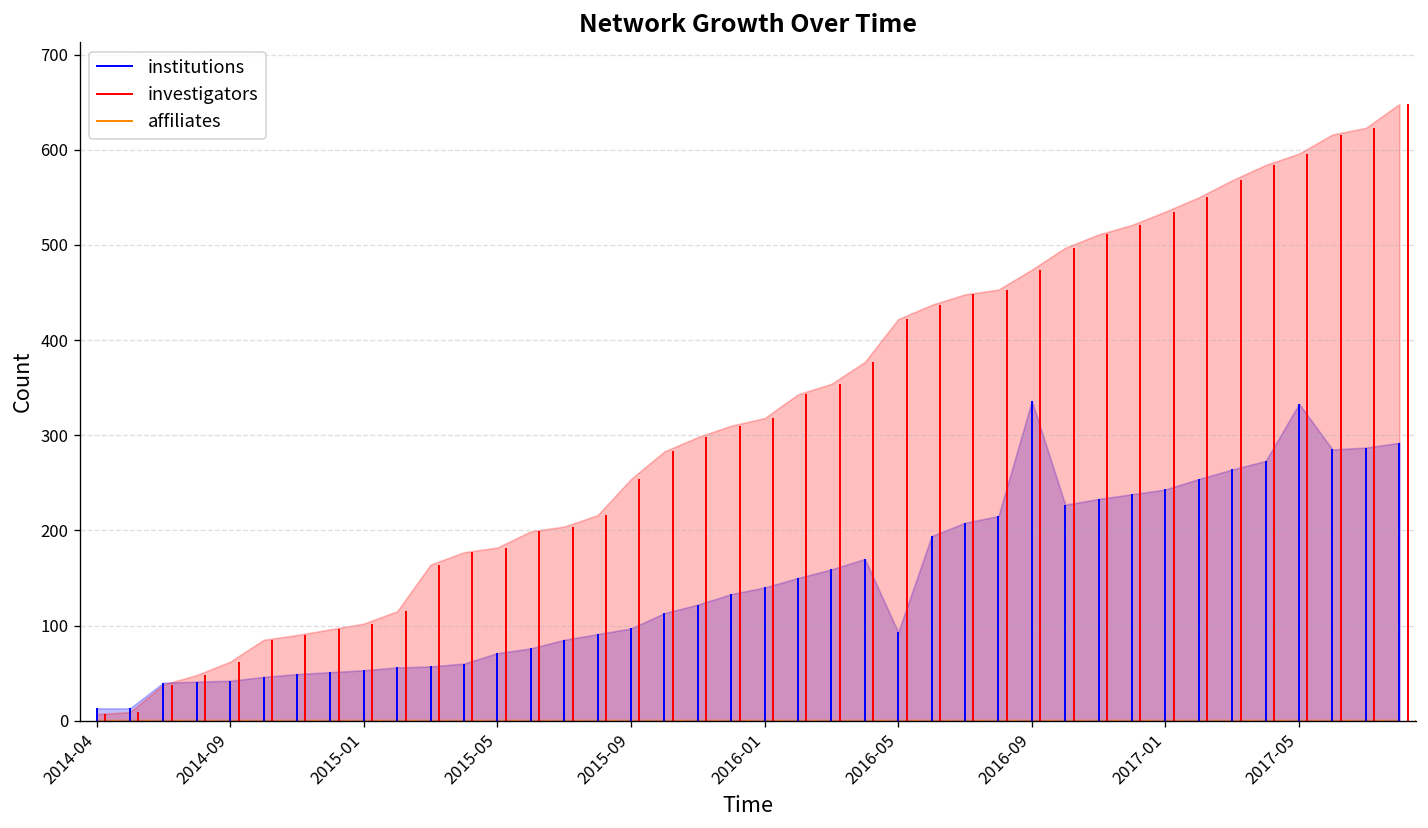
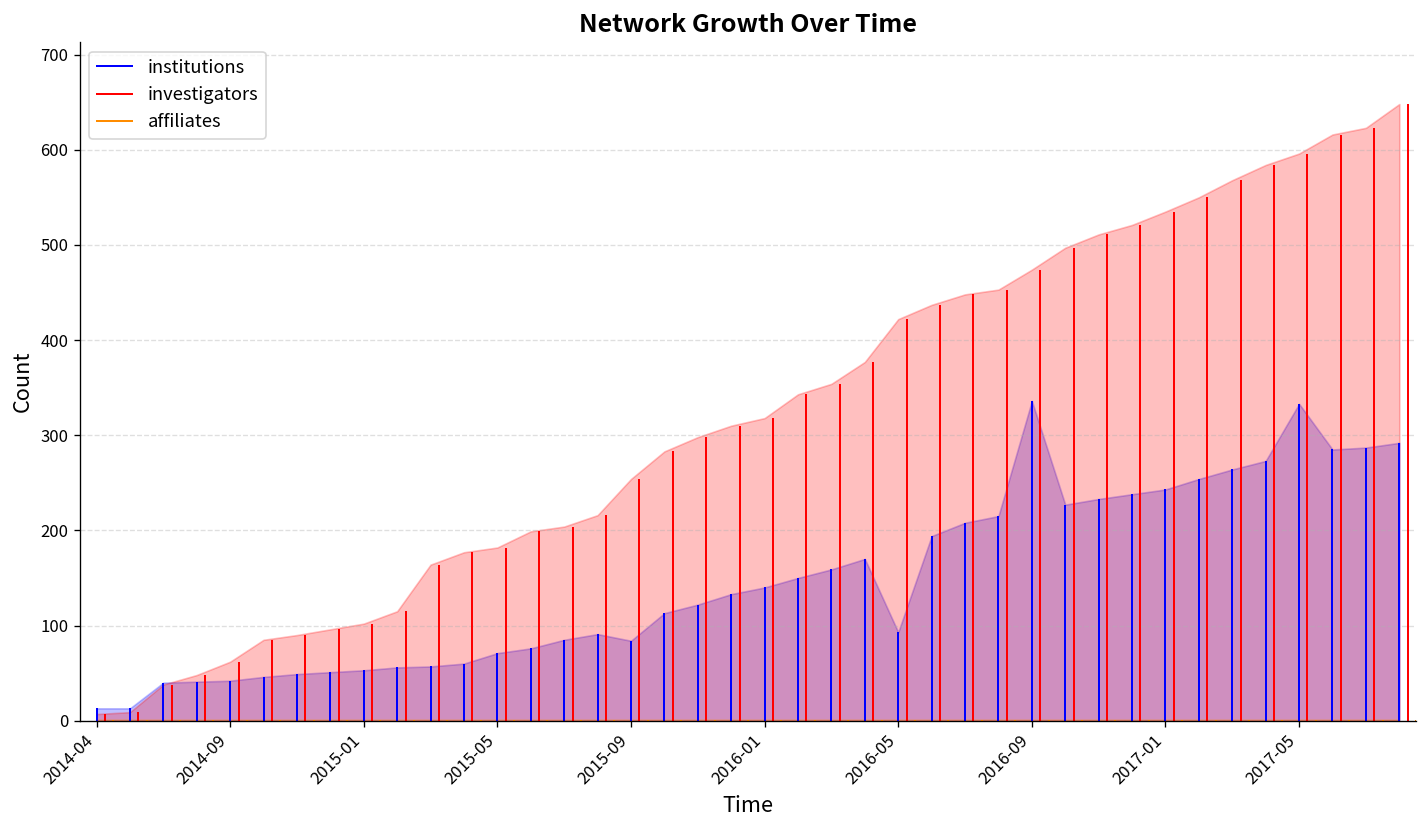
institutions, 2015-09: 100 -> 80
